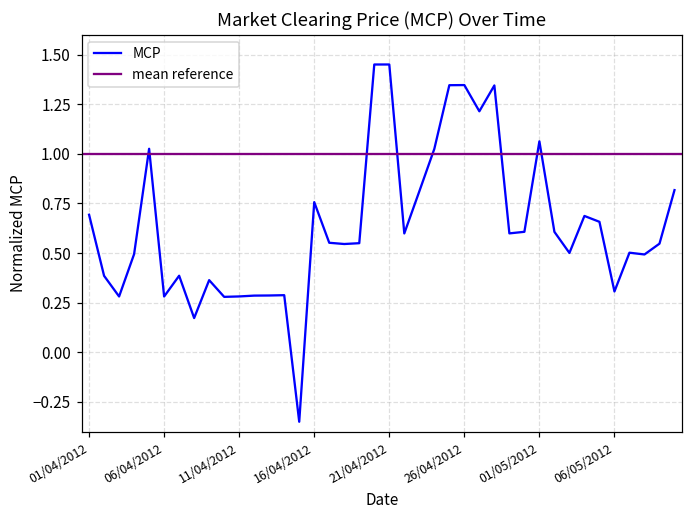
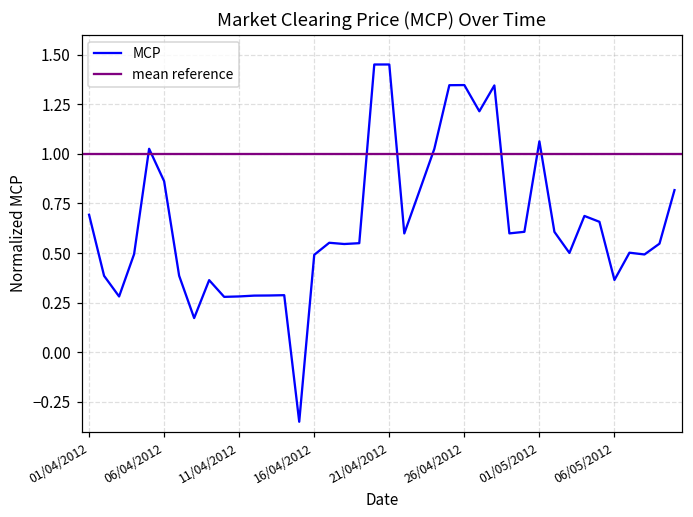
06/04/2012: 0.28 -> 0.86
16/04/2012: 0.76 -> 0.49
06/05/2012: 0.31 -> 0.36
